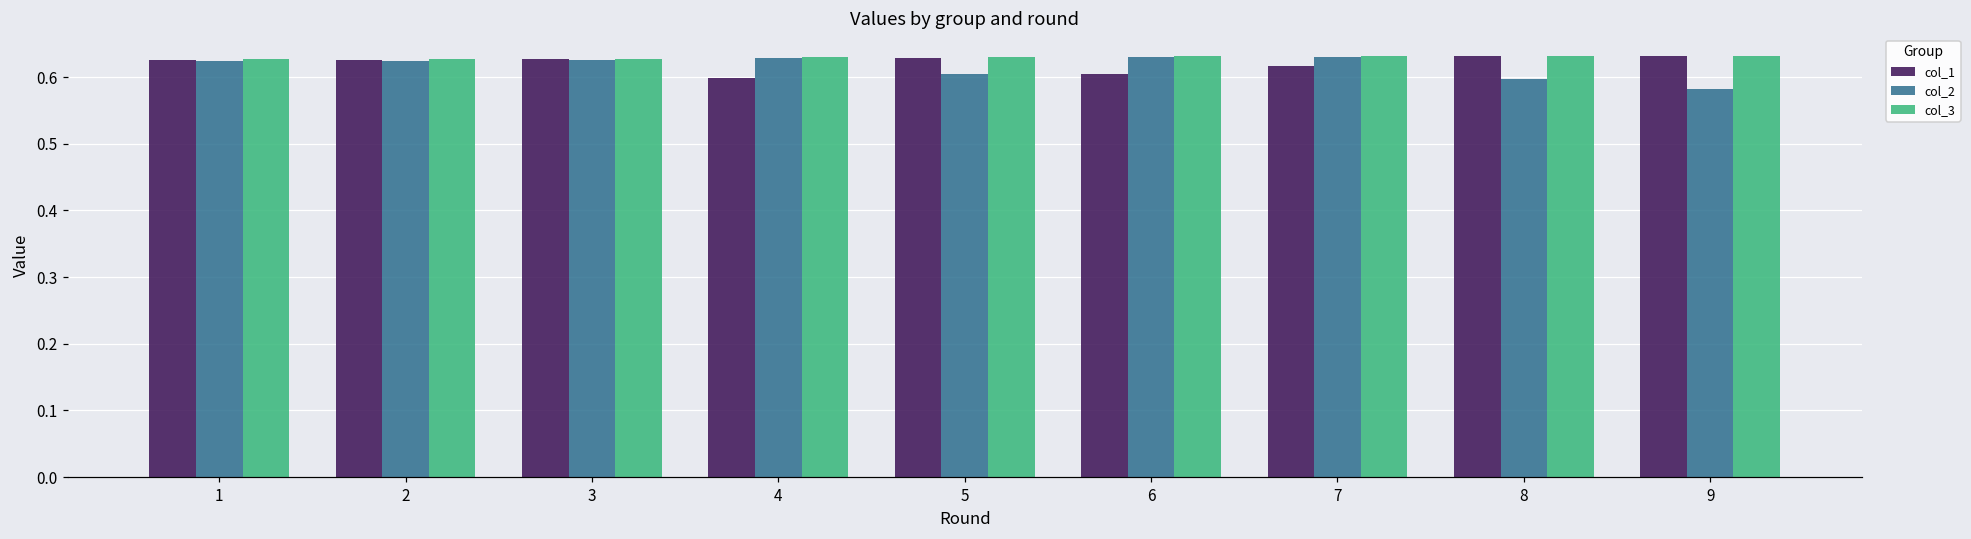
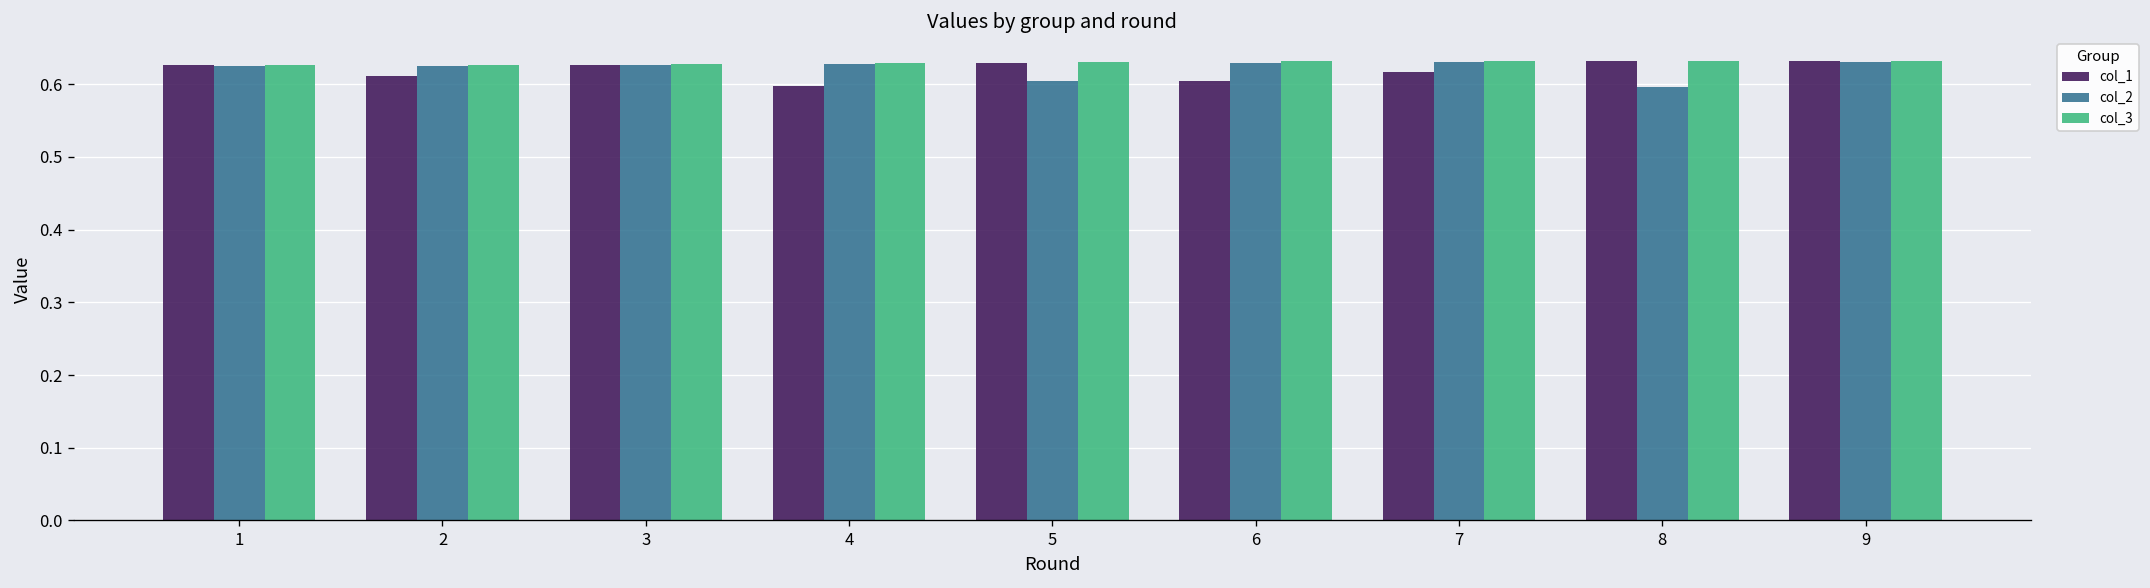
col_1, 2: 0.63 -> 0.61
col_2, 9: 0.58 -> 0.63
